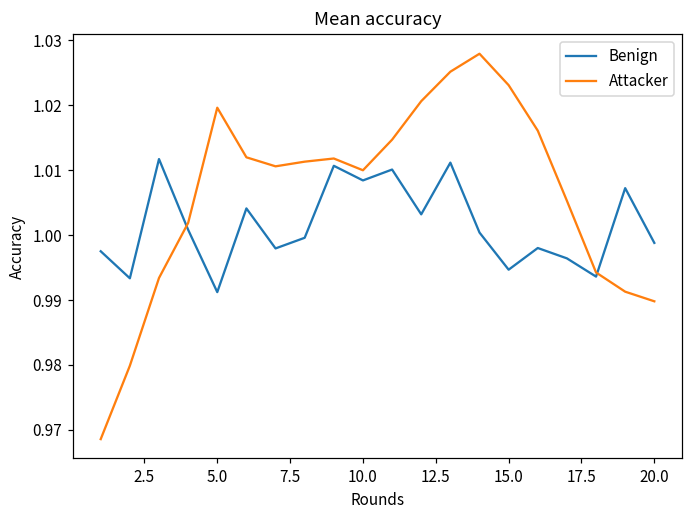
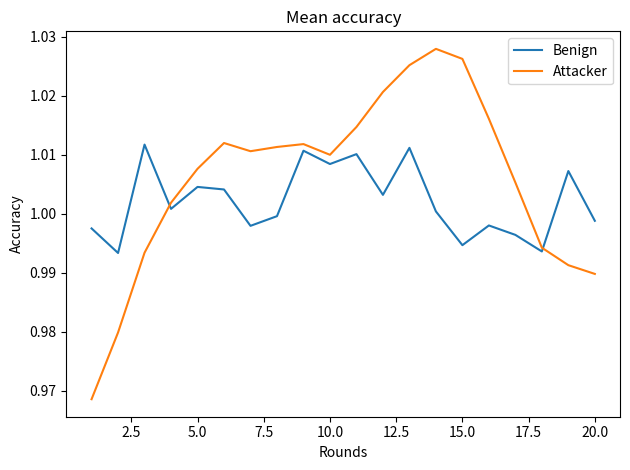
Benign, 5.0: 0.991 -> 1.005
Attacker, 5.0: 1.020 -> 1.008
Attacker, 15.0: 1.023 -> 1.026
